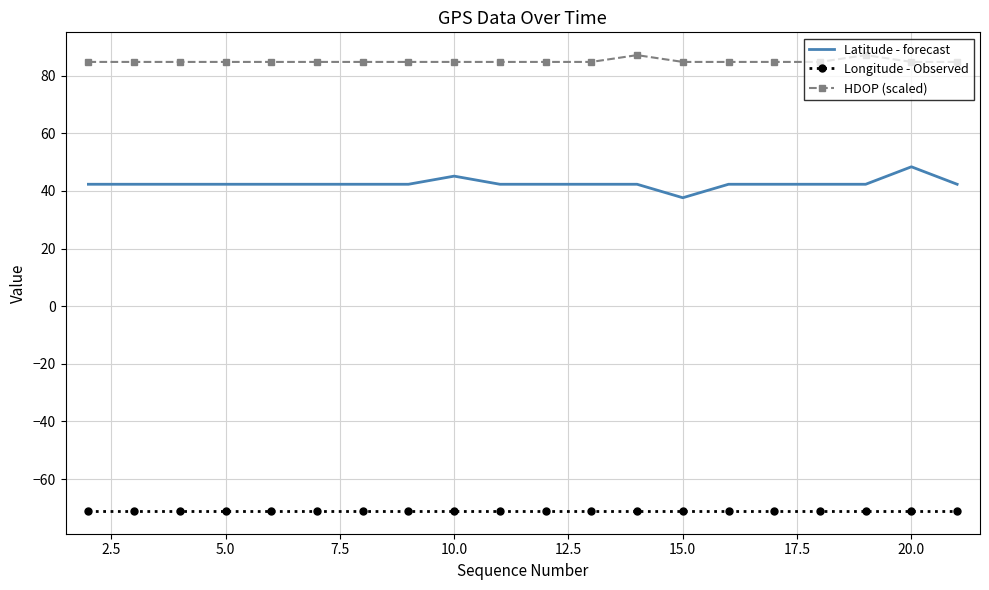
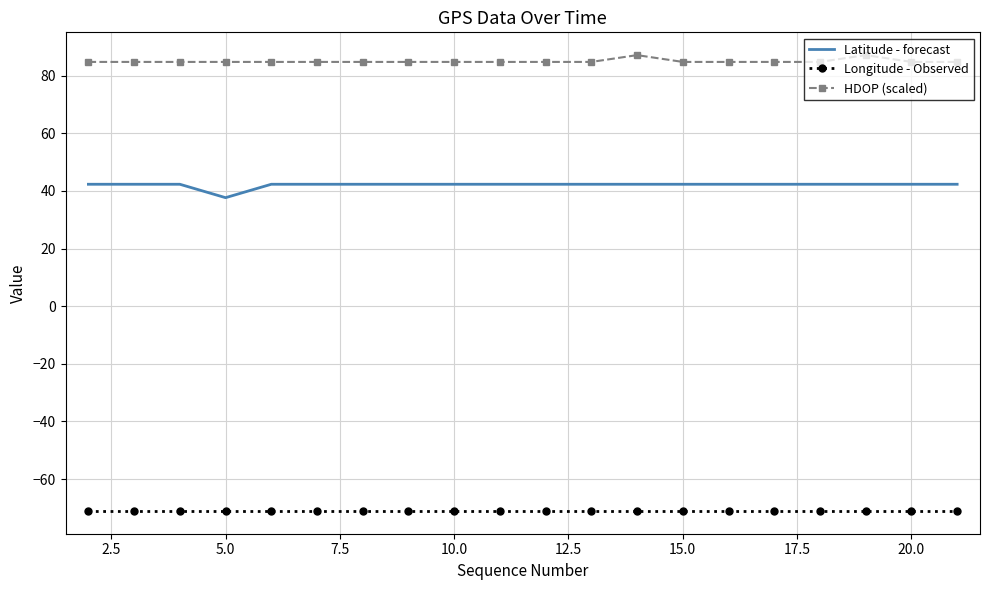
Latitude - forecast, 5.0: 42 -> 38
Latitude - forecast, 10.0: 45 -> 42
Latitude - forecast, 15.0: 38 -> 42
Latitude - forecast, 20.0: 48 -> 42
